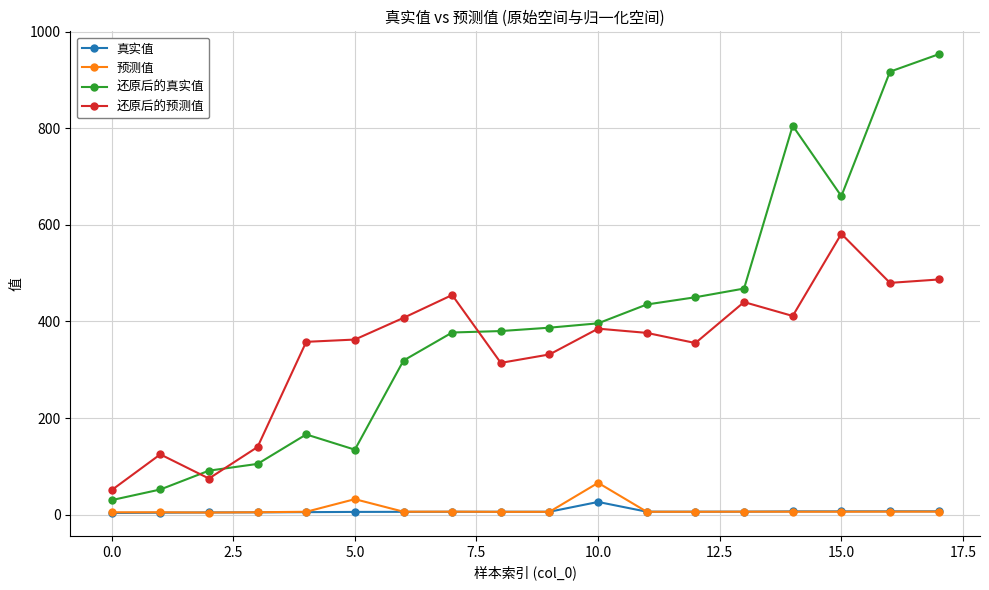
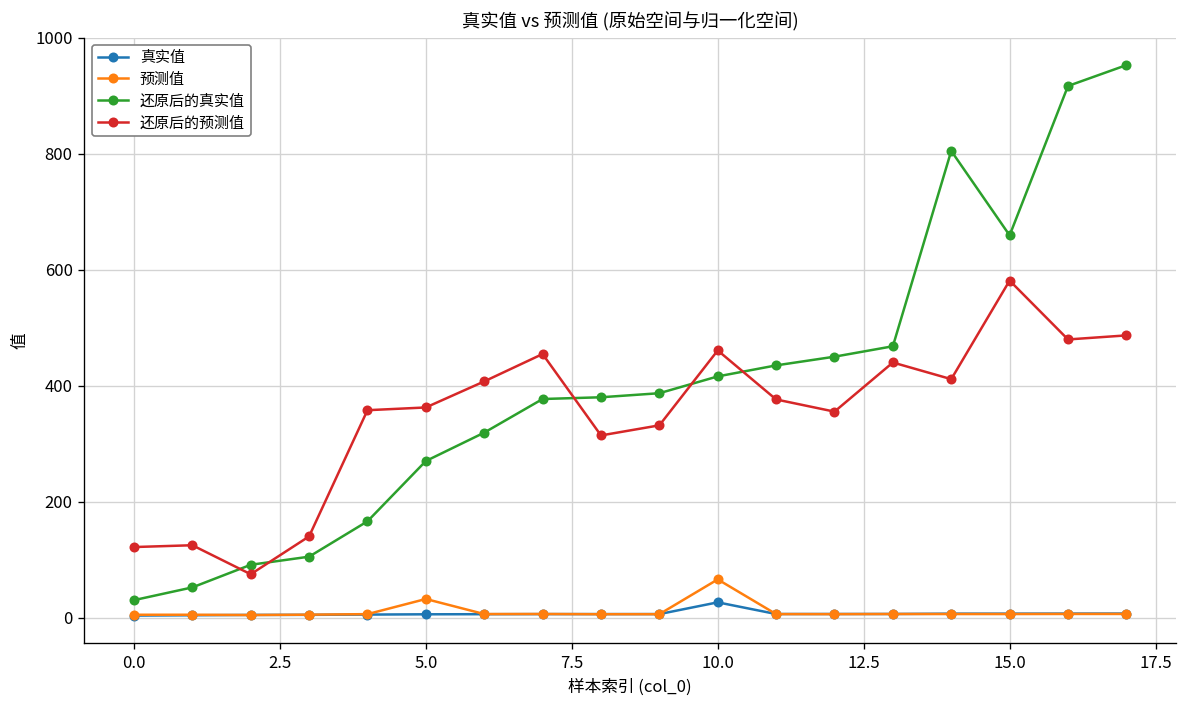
还原后的预测值, 0.0: 50 -> 120
还原后的真实值, 5.0: 130 -> 270
还原后的真实值, 10.0: 400 -> 420
还原后的预测值, 10.0: 380 -> 460
